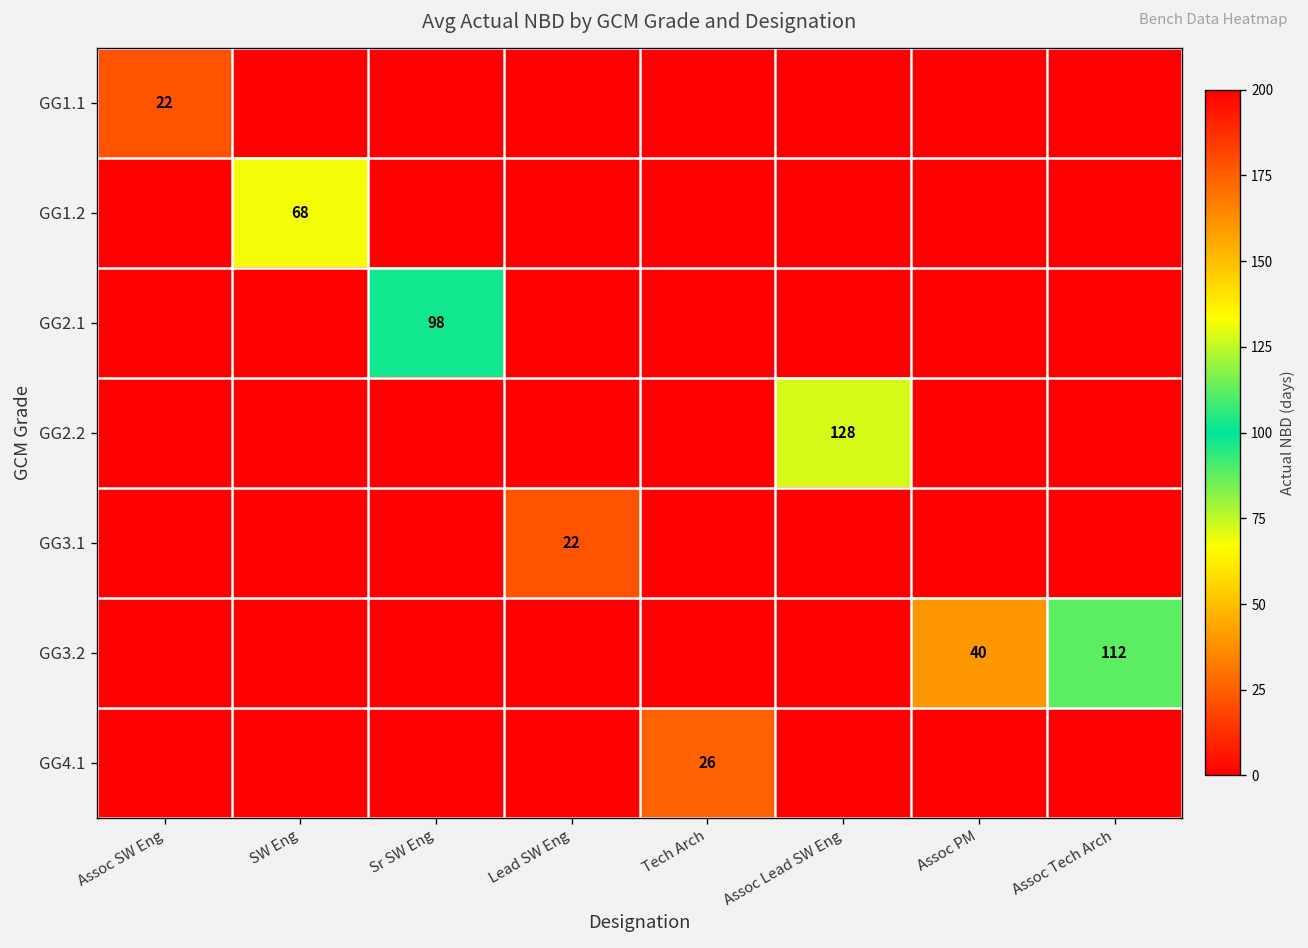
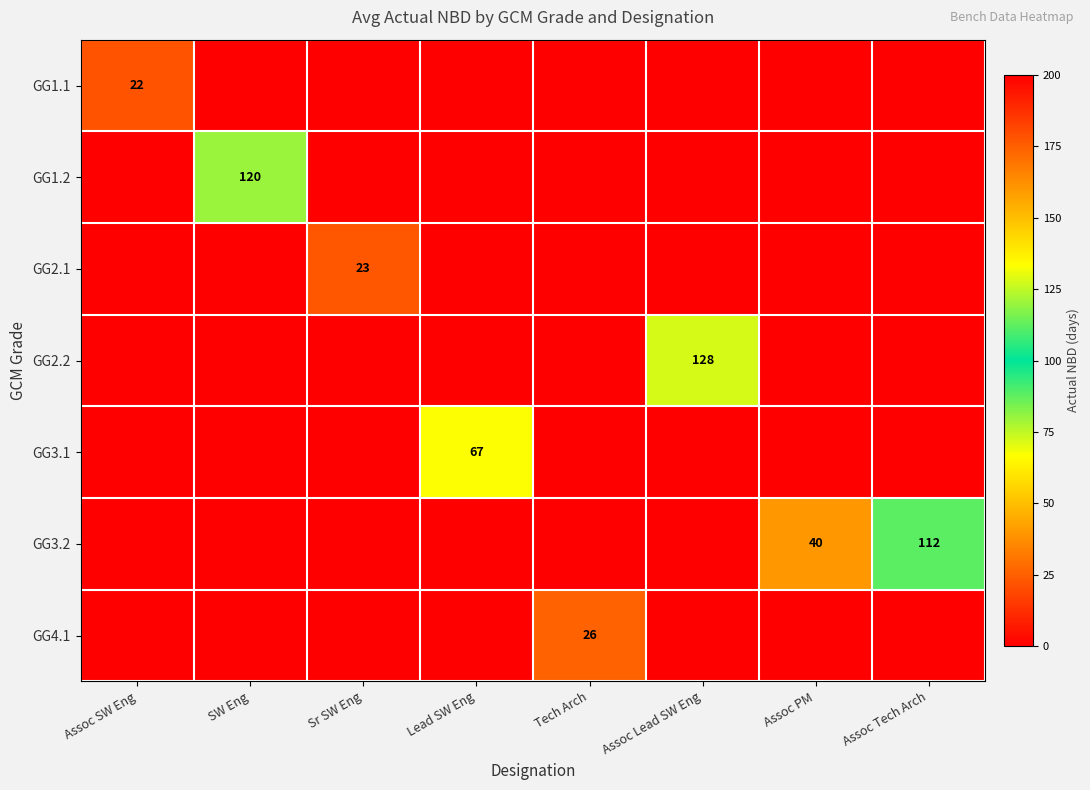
GG1.2, SW Eng: 68 -> 120
GG2.1, Sr SW Eng: 98 -> 23
GG3.1, Lead SW Eng: 22 -> 67
